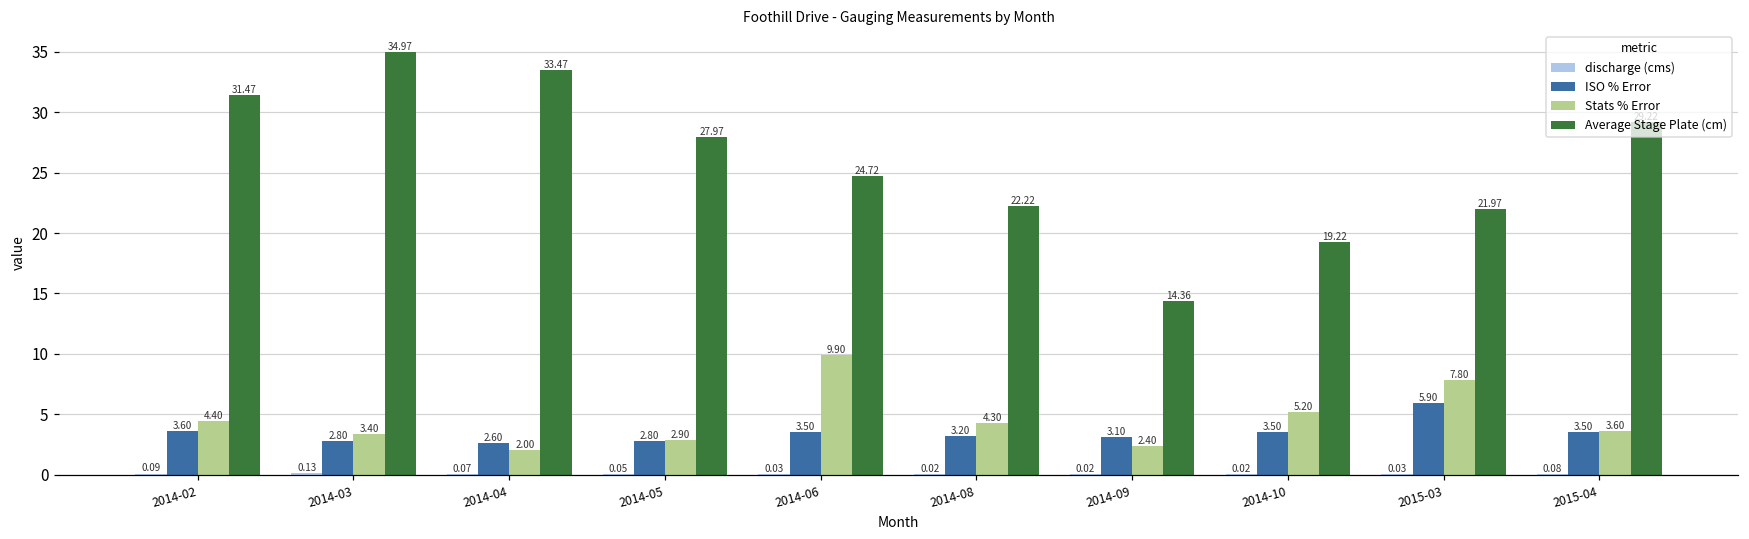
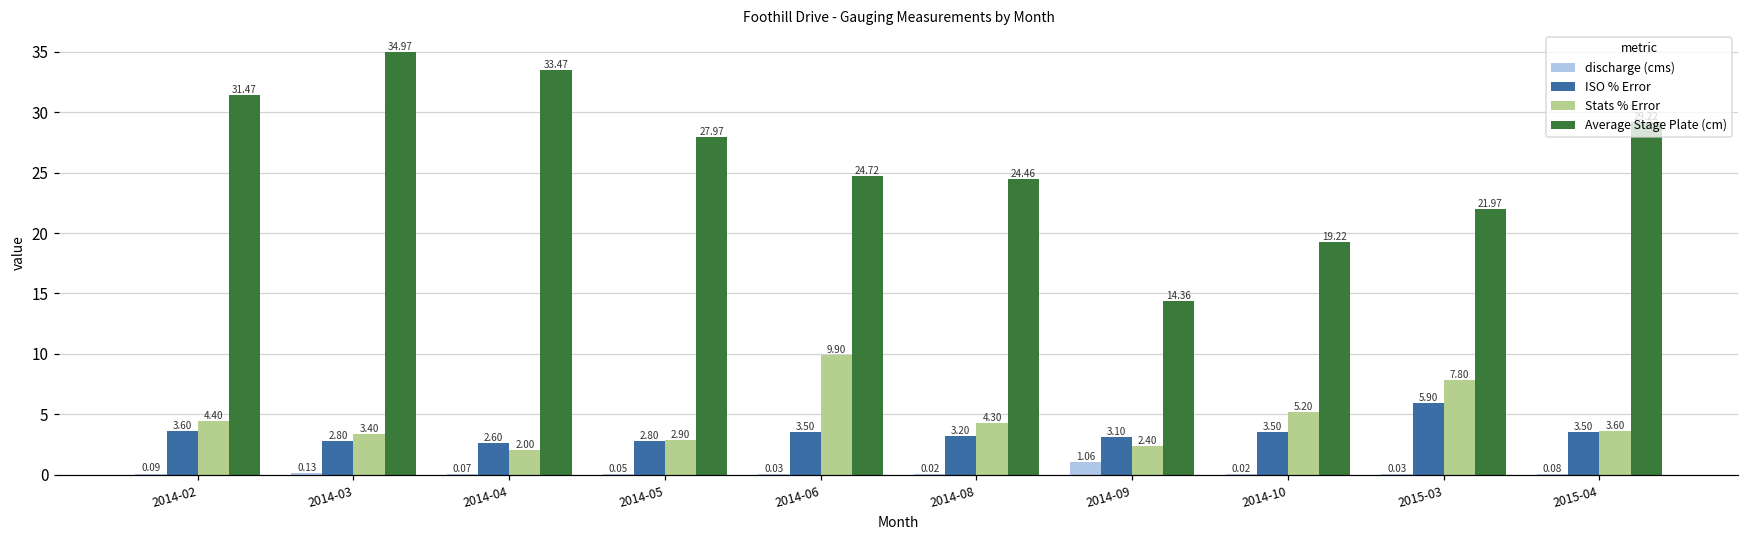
Average Stage Plate (cm), 2014-08: 22.22 -> 24.46
discharge (cms), 2014-09: 0.02 -> 1.06
